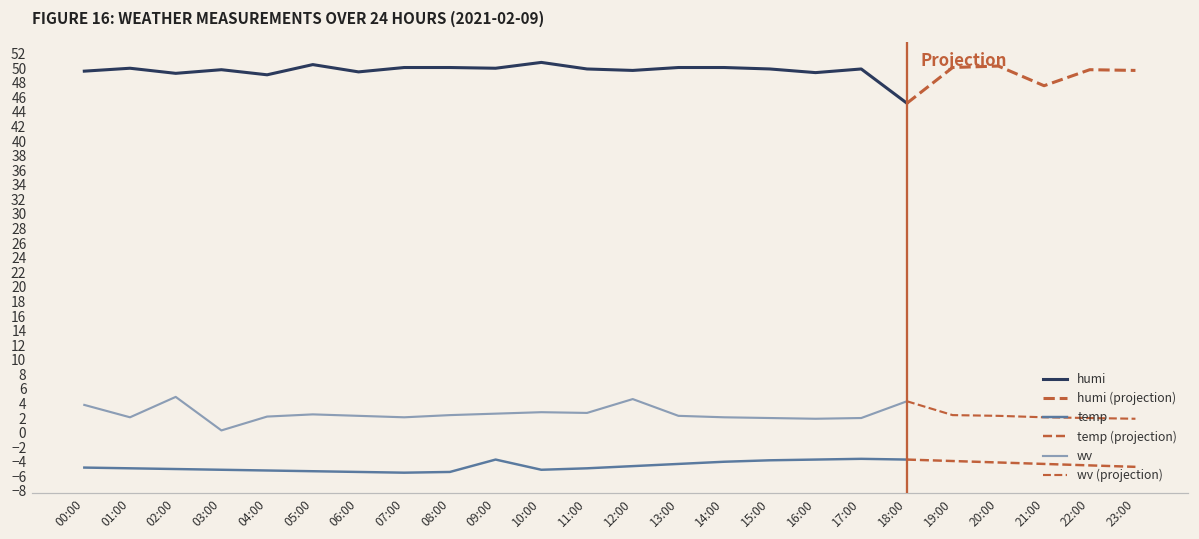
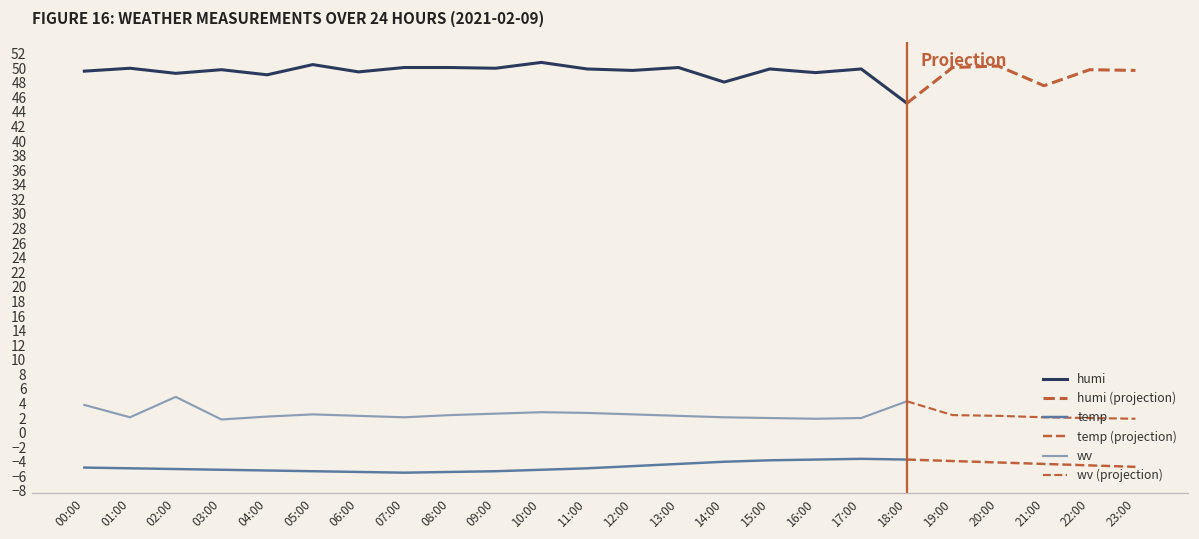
wv, 03:00: 0 -> 2
temp, 09:00: -4 -> -5
wv, 12:00: 5 -> 3
humi, 14:00: 50 -> 48
